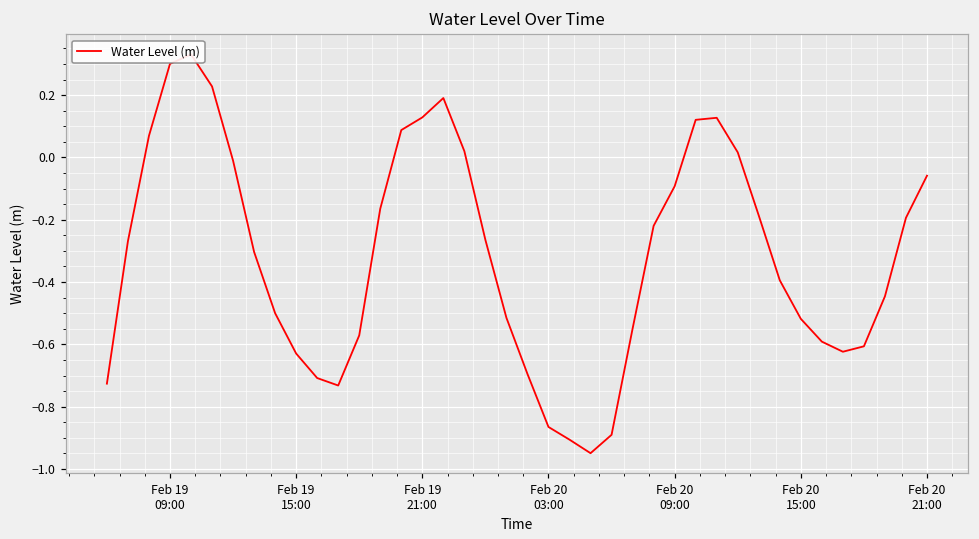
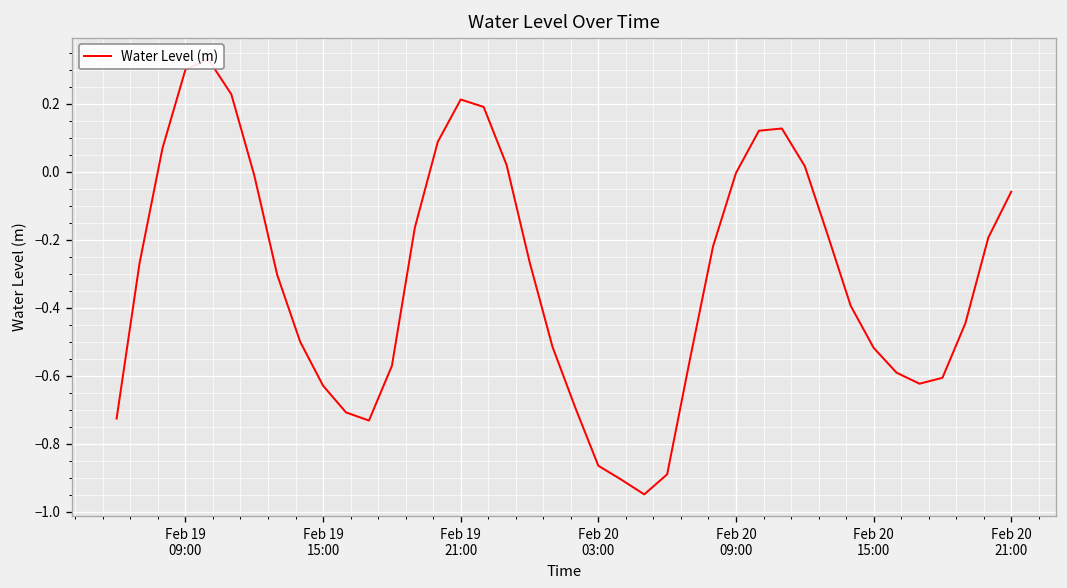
Feb 19 21:00: 0.13 -> 0.21
Feb 20 09:00: -0.09 -> 0.00
